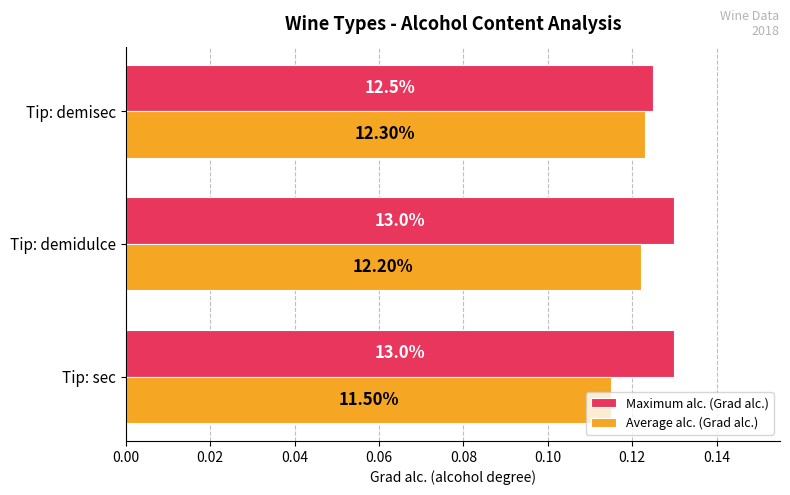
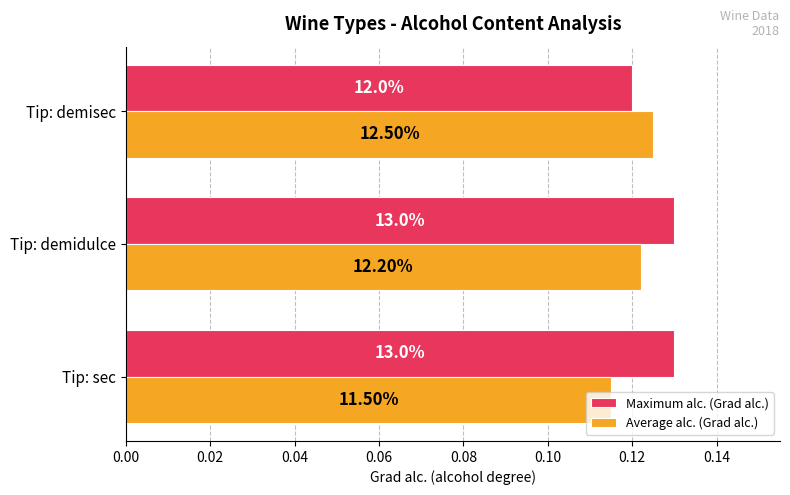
Maximum alc. (Grad alc.), Tip: demisec: 12.5% -> 12.0%
Average alc. (Grad alc.), Tip: demisec: 12.30% -> 12.50%
